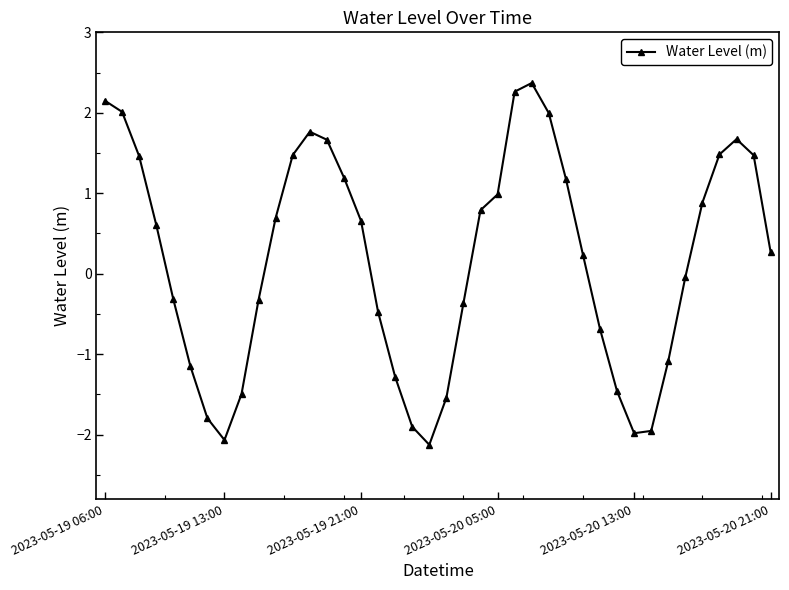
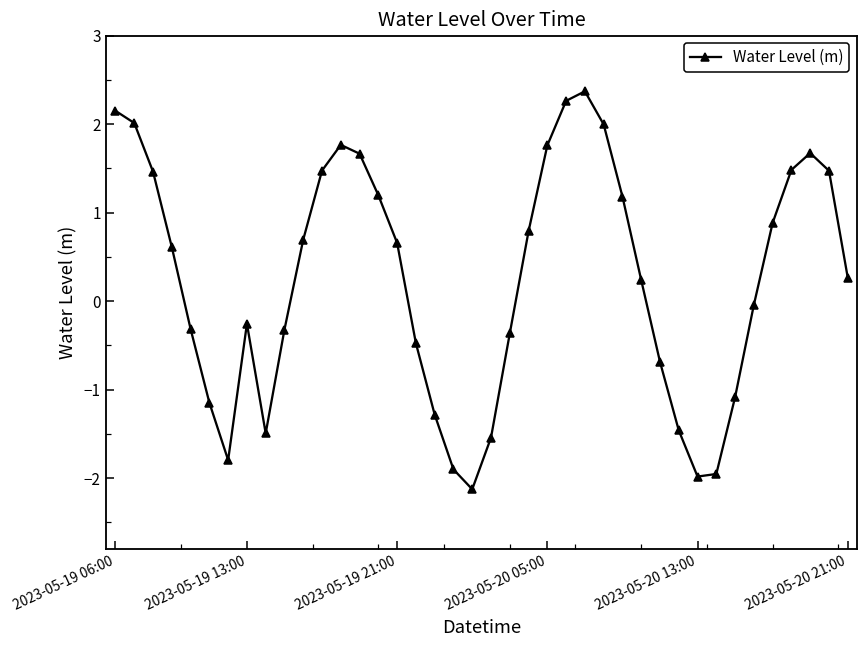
2023-05-19 13:00: -2.1 -> -0.3
2023-05-20 05:00: 1.0 -> 1.8
